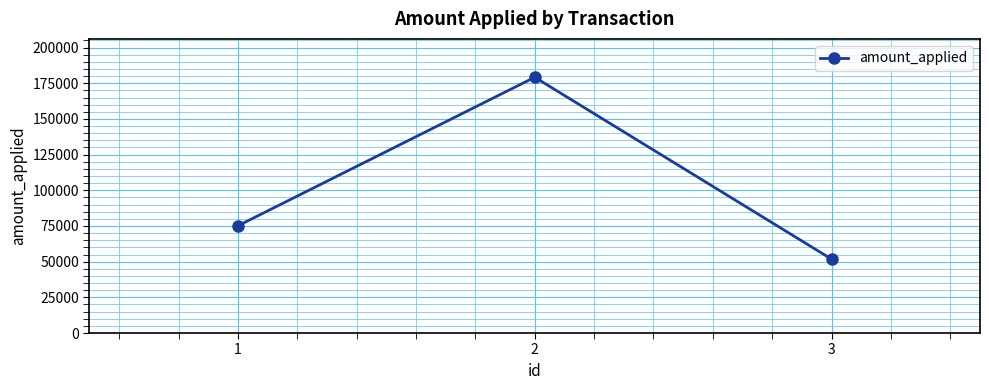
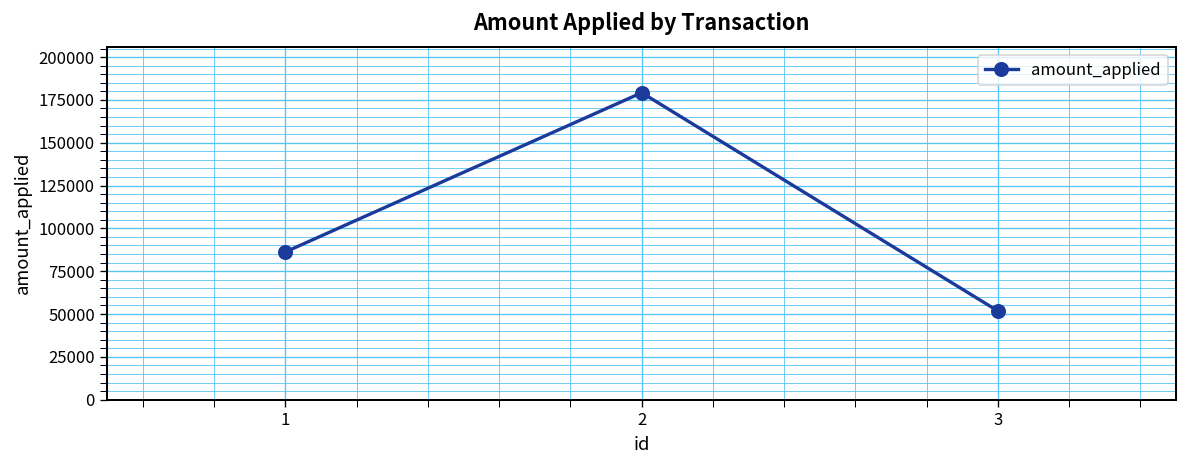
1: 75000 -> 86000
